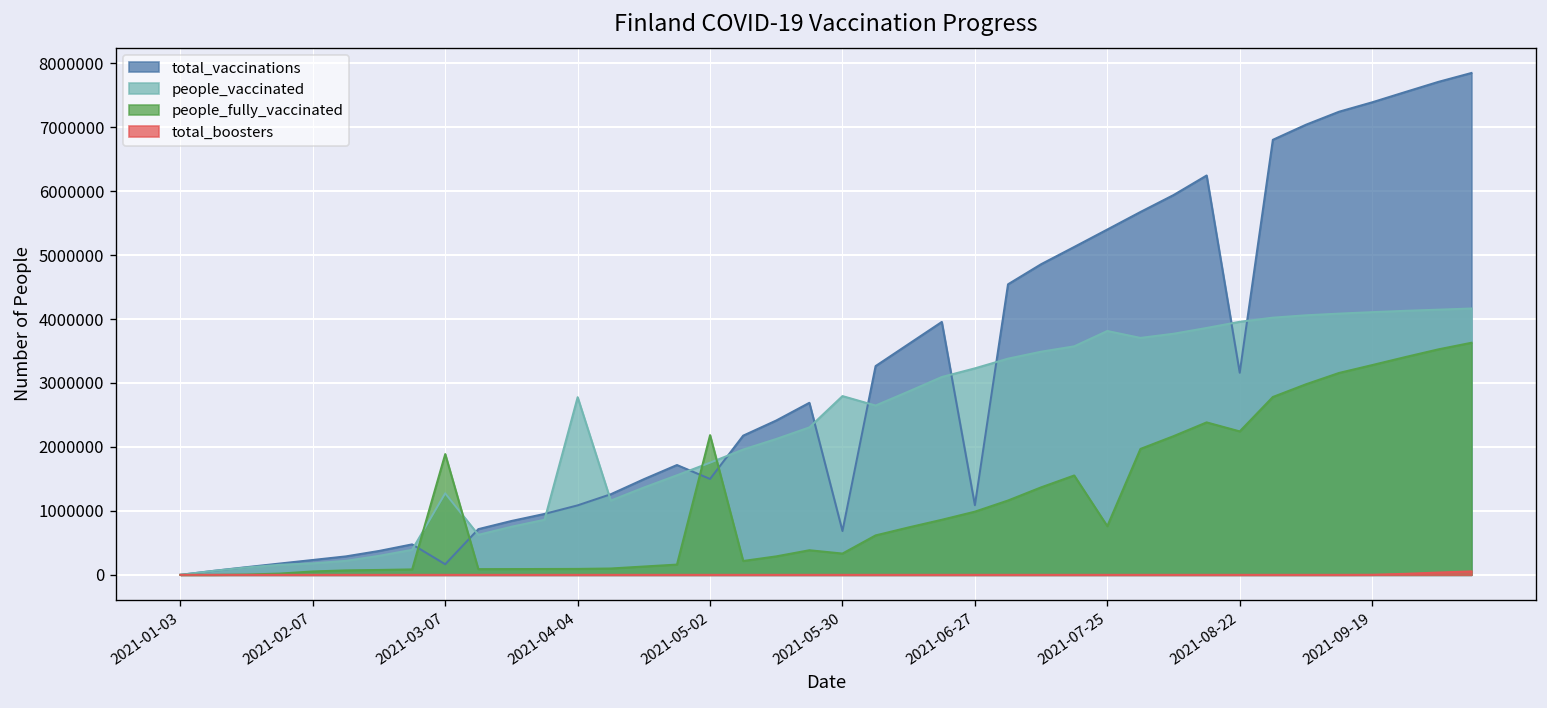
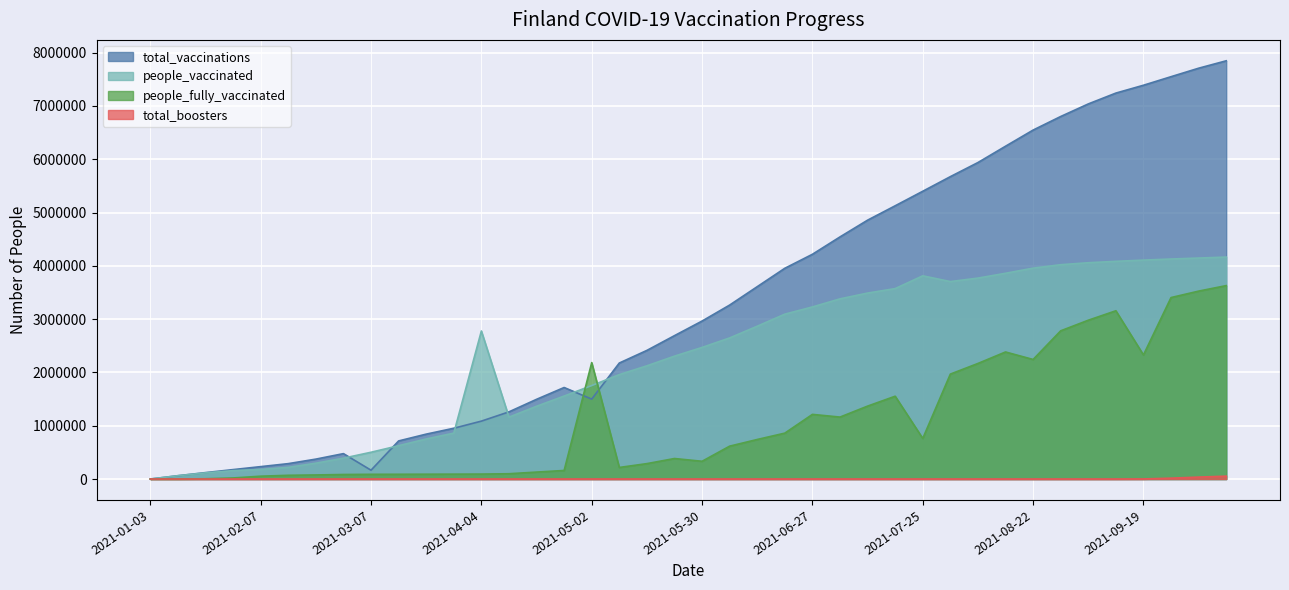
people_vaccinated, 2021-03-07: 1300000 -> 500000
people_fully_vaccinated, 2021-03-07: 1900000 -> 100000
total_vaccinations, 2021-05-30: 700000 -> 3000000
people_vaccinated, 2021-05-30: 2800000 -> 2500000
total_vaccinations, 2021-06-27: 1100000 -> 4200000
people_fully_vaccinated, 2021-06-27: 1000000 -> 1200000
total_vaccinations, 2021-08-22: 3200000 -> 6500000
people_fully_vaccinated, 2021-09-19: 3300000 -> 2300000
